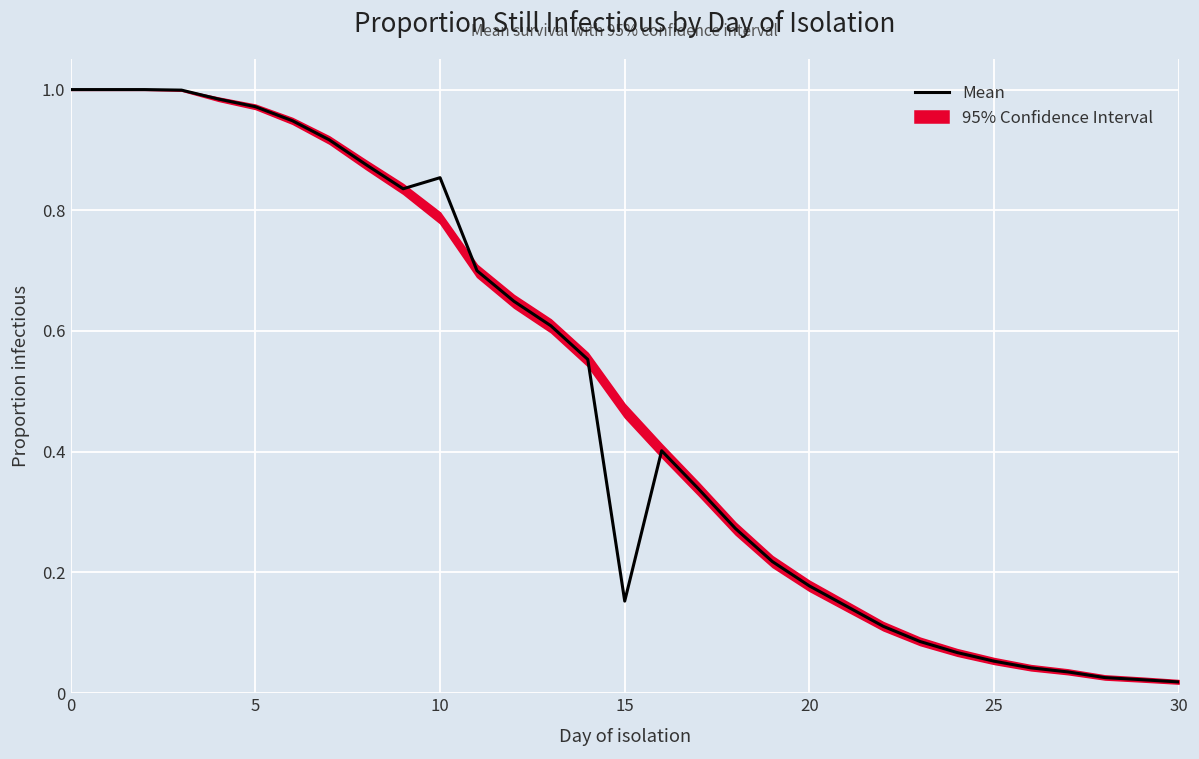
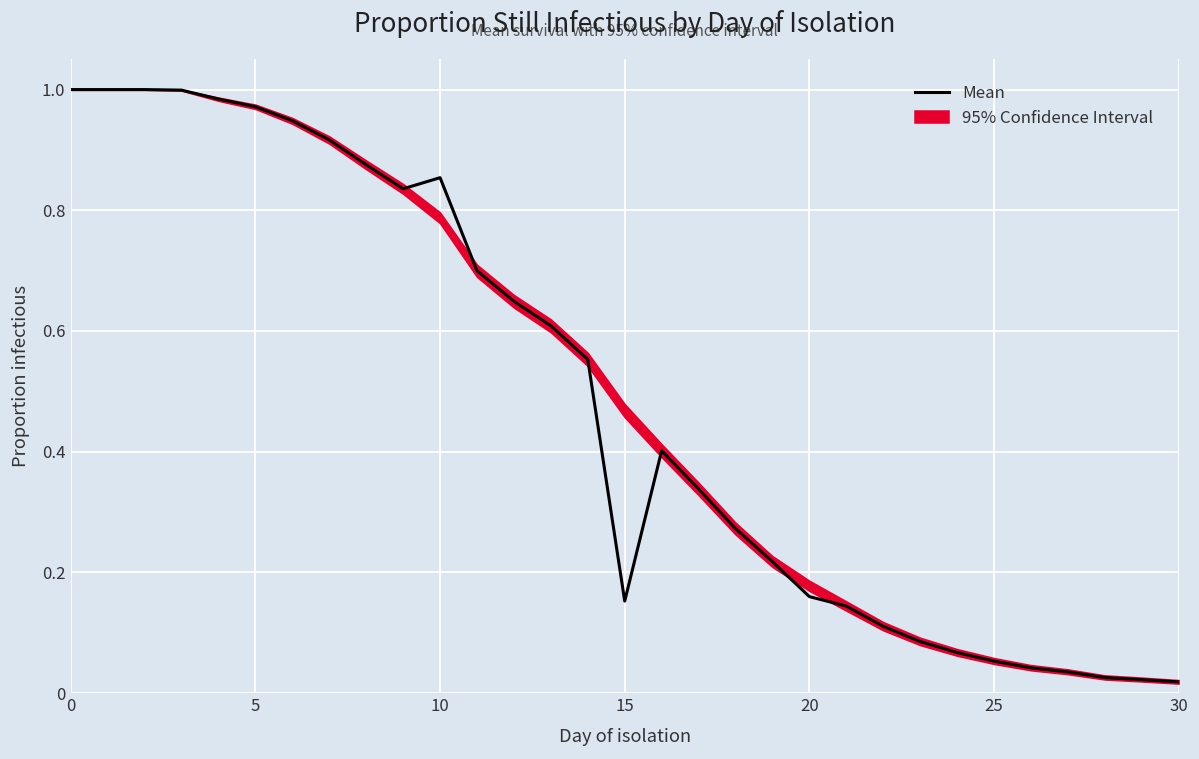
Mean, 20: 0.18 -> 0.16
